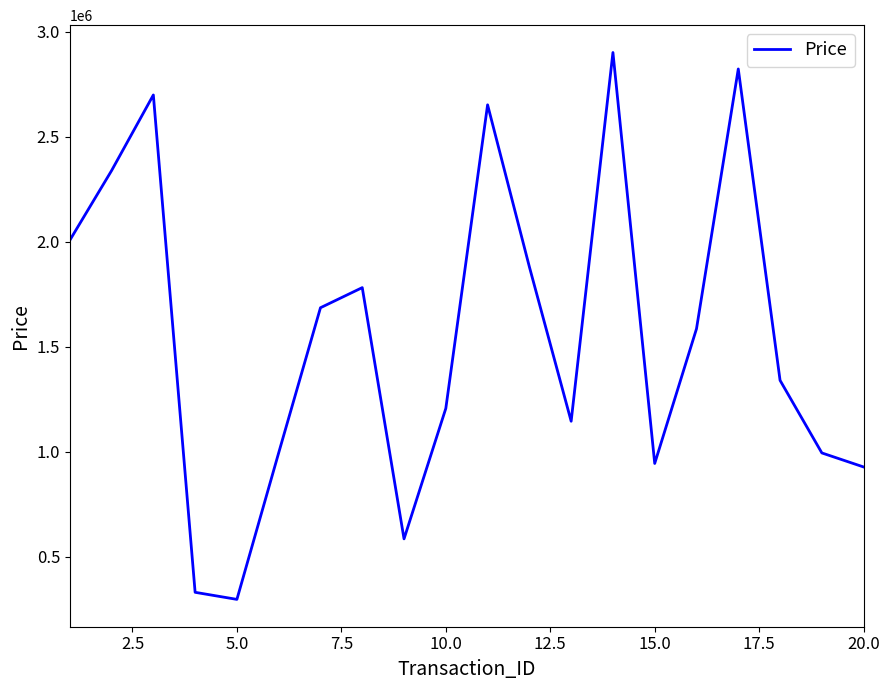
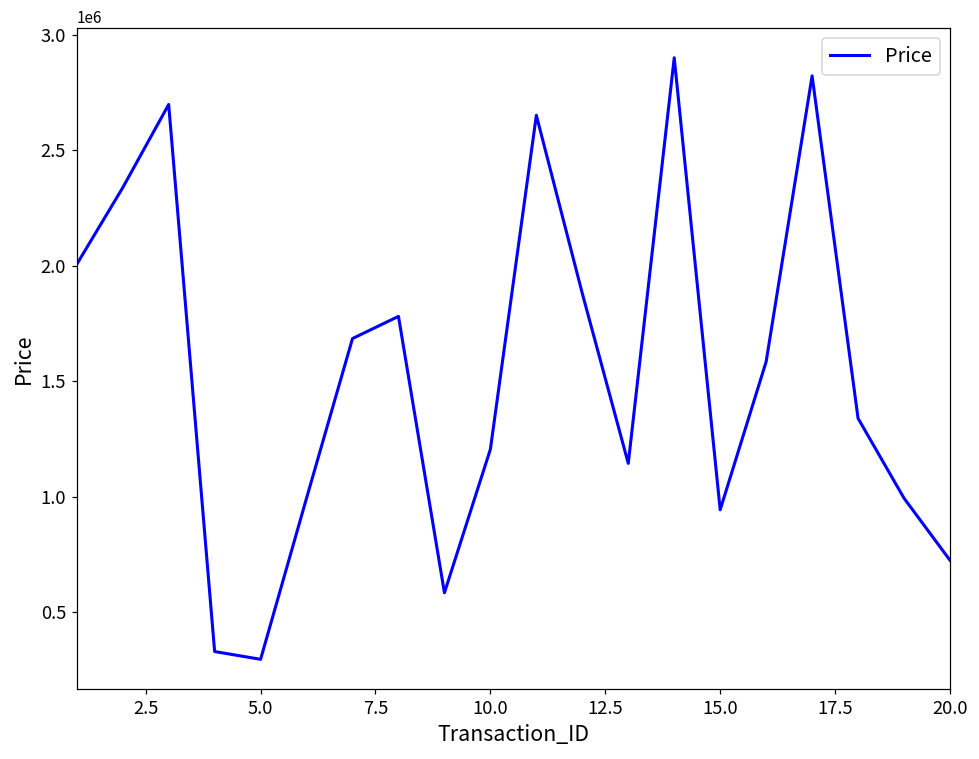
20.0: 930000 -> 720000
